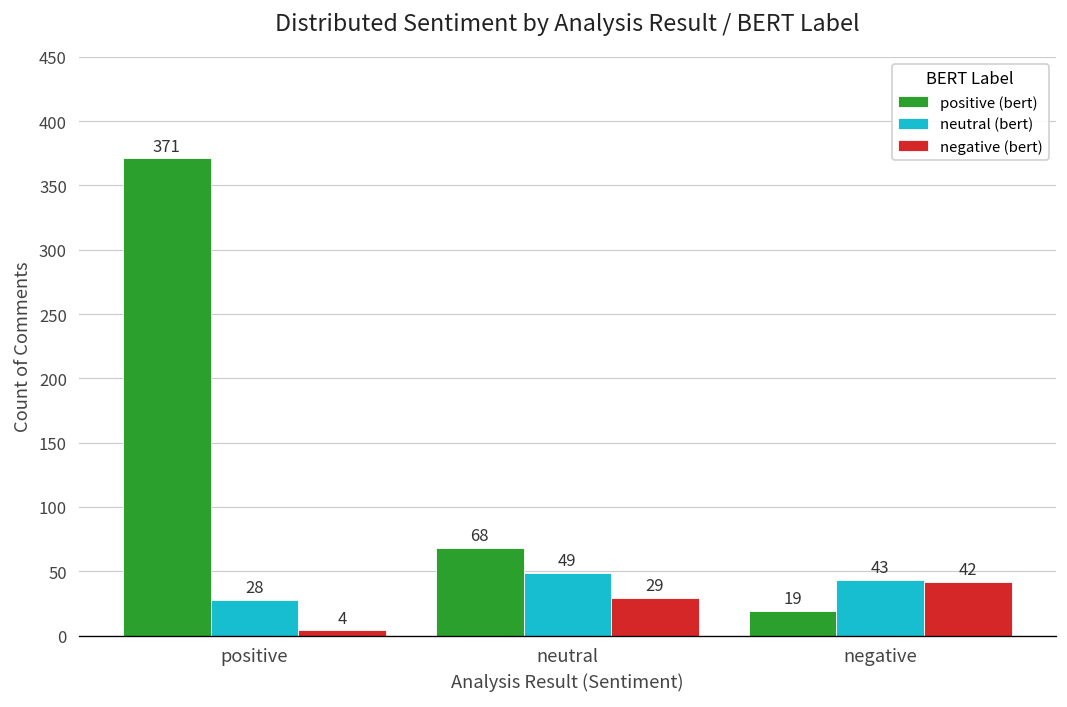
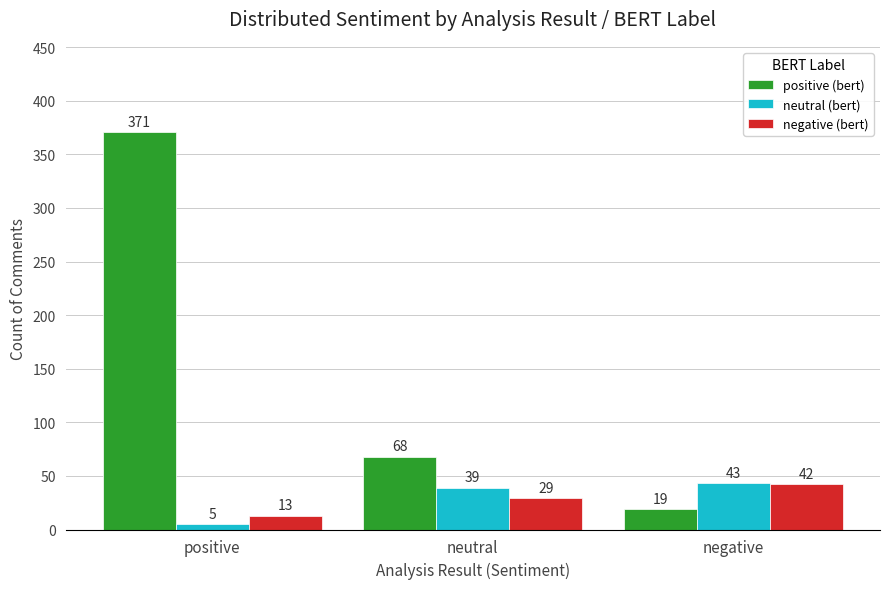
neutral (bert), positive: 28 -> 5
negative (bert), positive: 4 -> 13
neutral (bert), neutral: 49 -> 39
